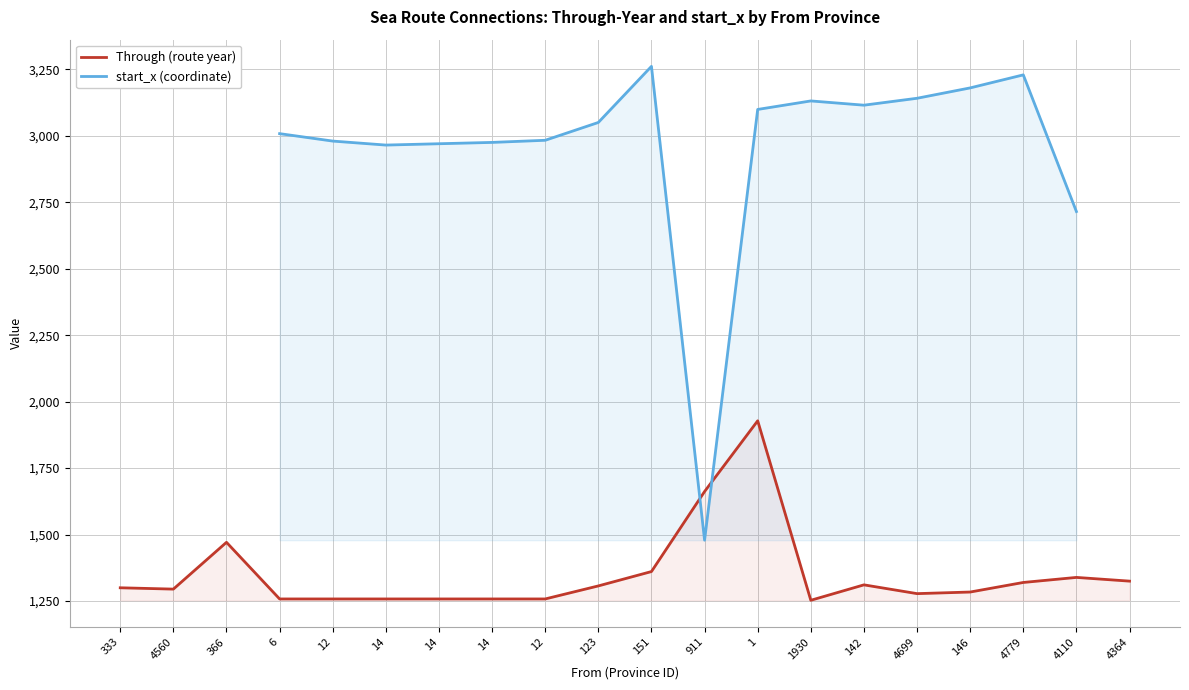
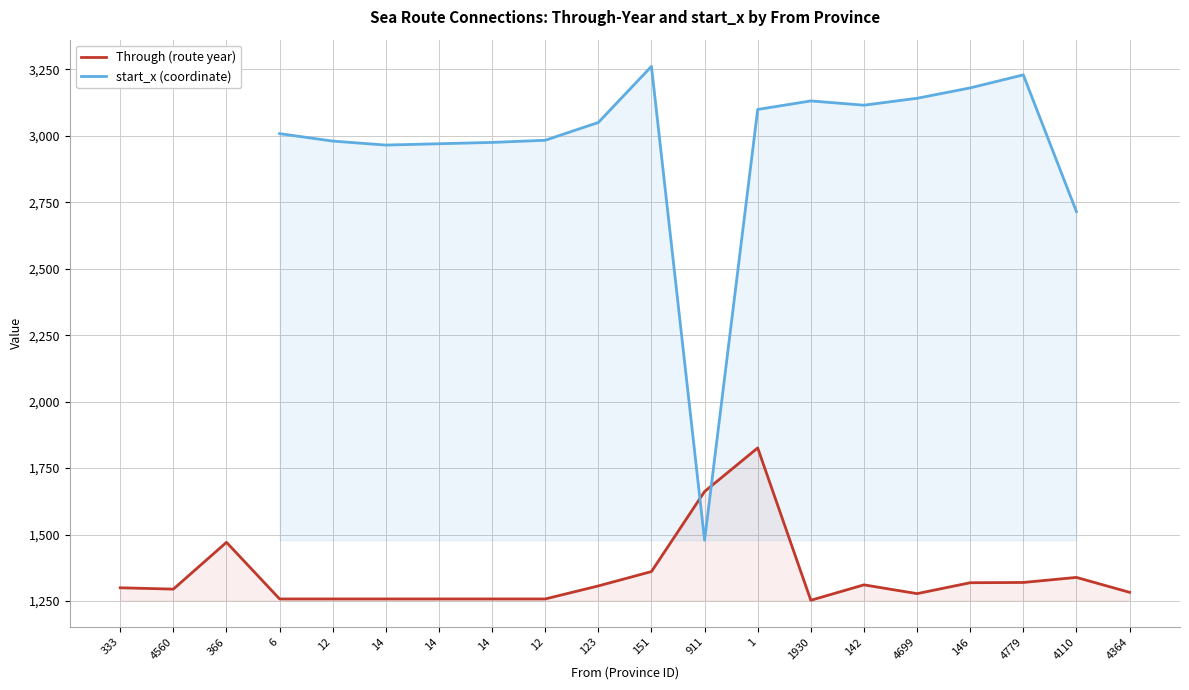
Through (route year), 1: 1,930 -> 1,830
Through (route year), 146: 1,280 -> 1,320
Through (route year), 4364: 1,330 -> 1,280
